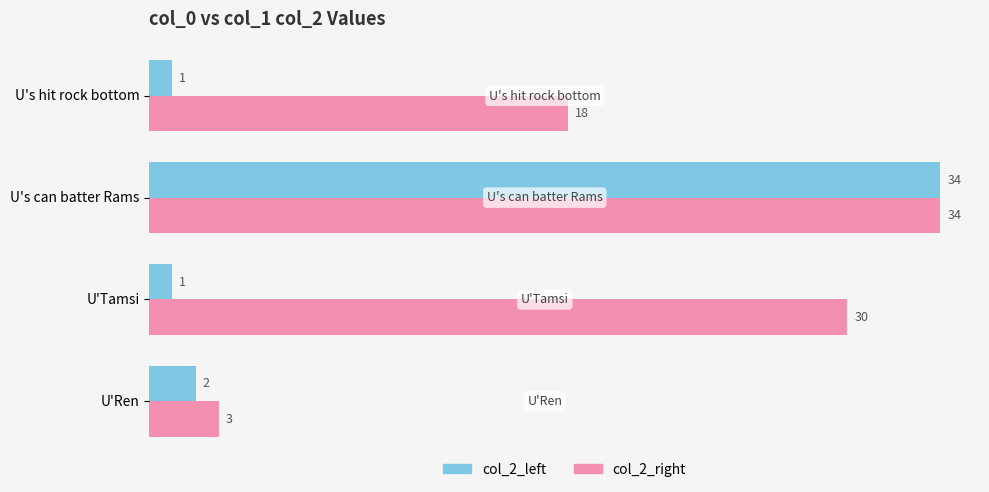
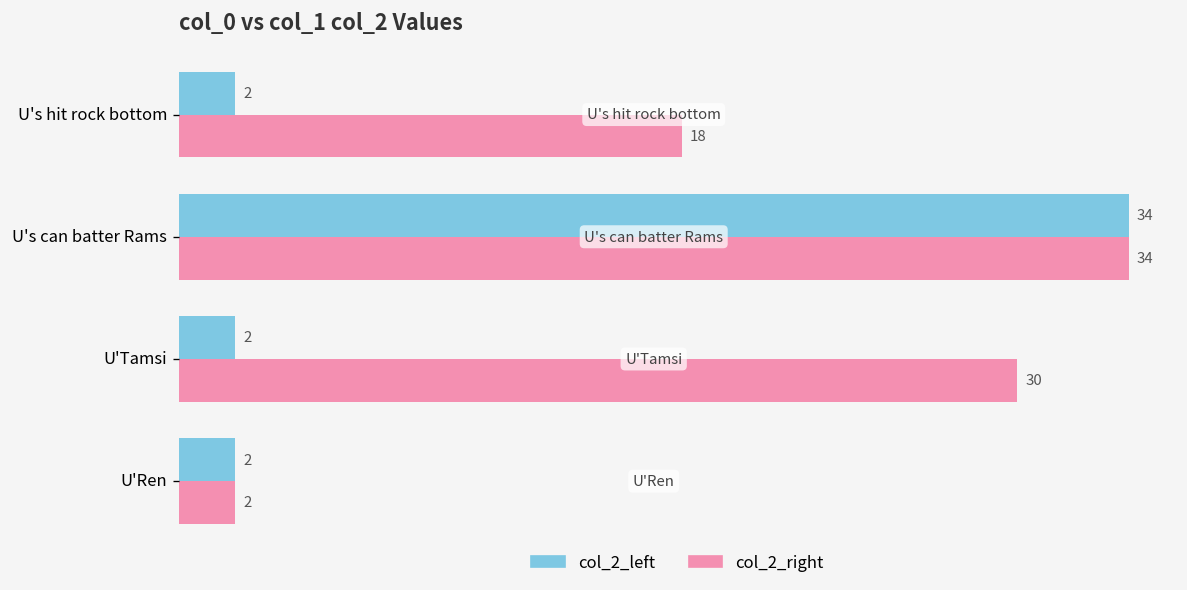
col_2_left, U's hit rock bottom: 1 -> 2
col_2_left, U'Tamsi: 1 -> 2
col_2_right, U'Ren: 3 -> 2
